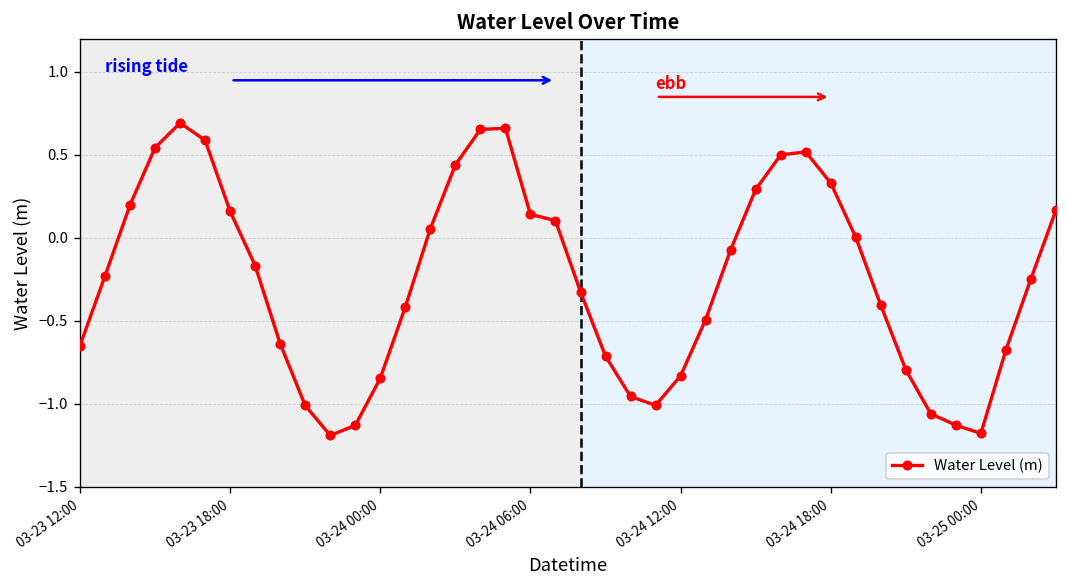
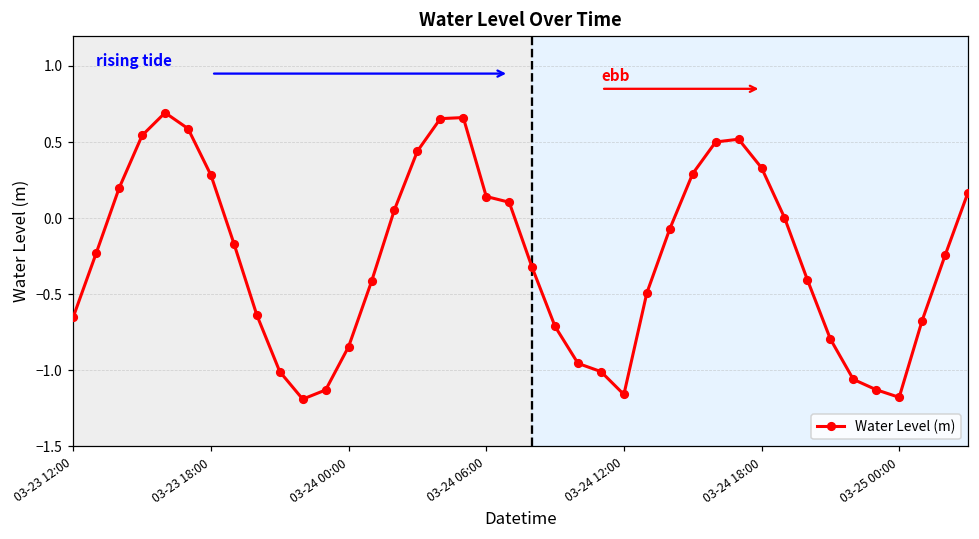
03-23 18:00: 0.16 -> 0.28
03-24 12:00: -0.83 -> -1.16
